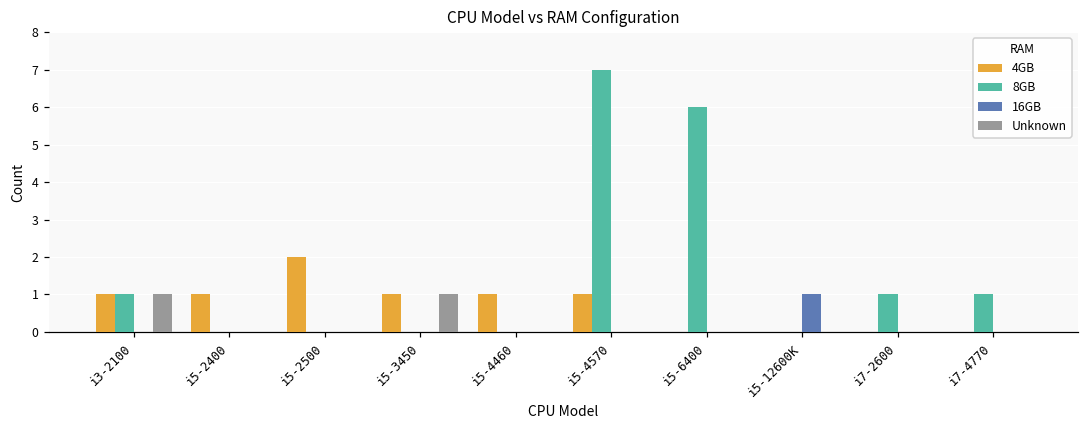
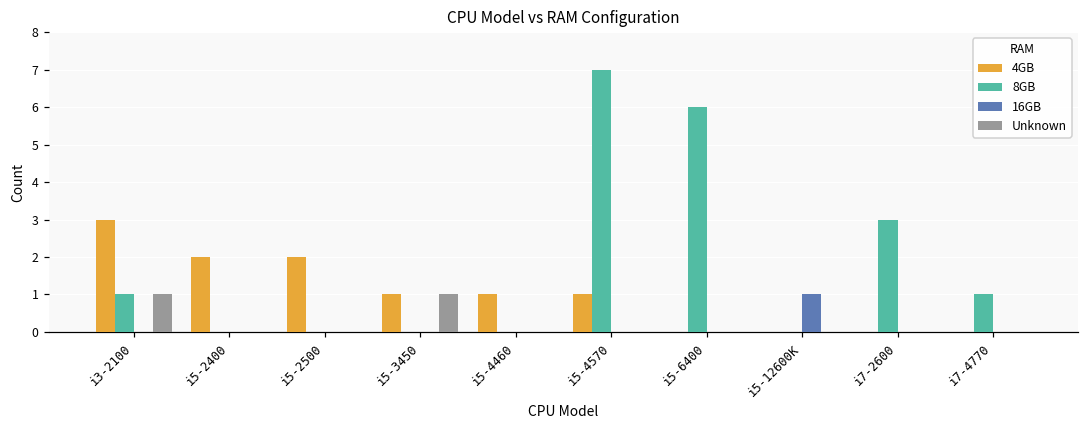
4GB, i3-2100: 1 -> 3
4GB, i5-2400: 1 -> 2
8GB, i7-2600: 1 -> 3
